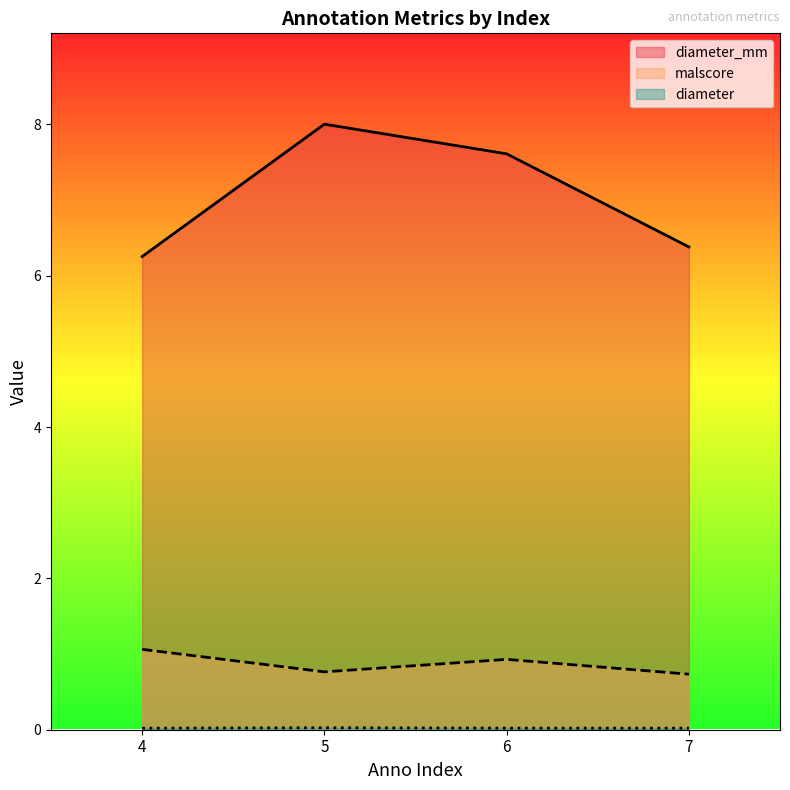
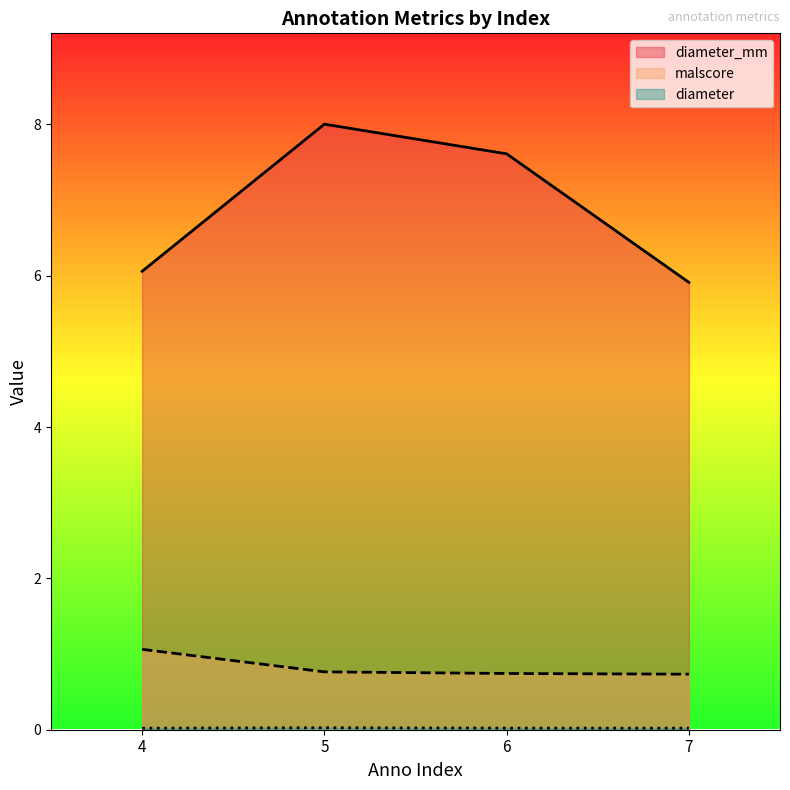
diameter_mm, 4: 6.3 -> 6.1
malscore, 6: 0.9 -> 0.7
diameter_mm, 7: 6.4 -> 5.9
